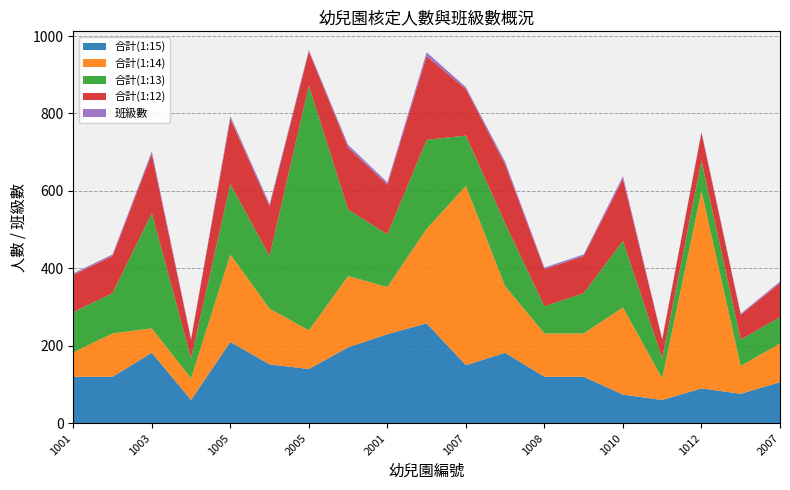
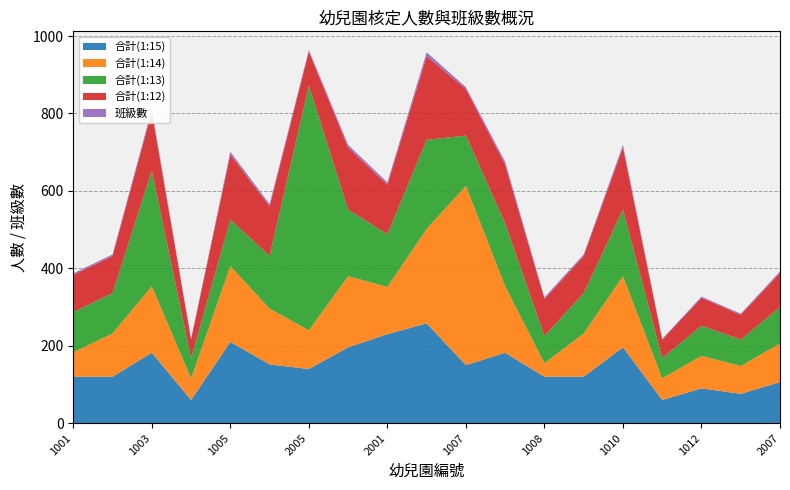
合計(1:14), 1003: 60 -> 170
合計(1:14), 1005: 230 -> 200
合計(1:13), 1005: 180 -> 120
合計(1:14), 1008: 110 -> 40
合計(1:15), 1010: 70 -> 200
合計(1:14), 1010: 230 -> 180
合計(1:14), 1012: 510 -> 80
合計(1:13), 2007: 70 -> 90
